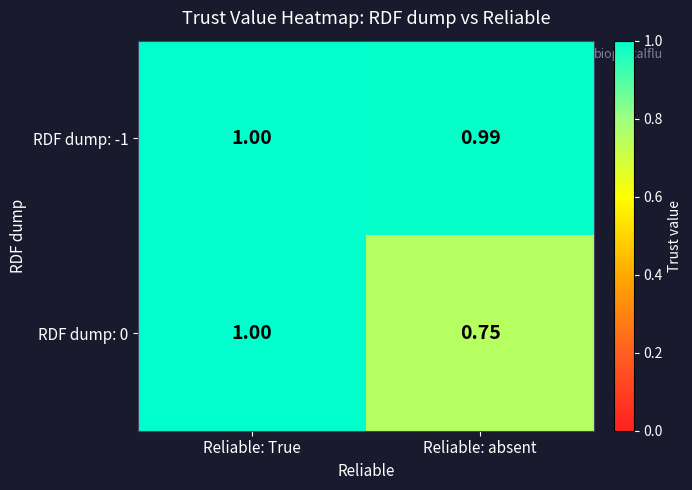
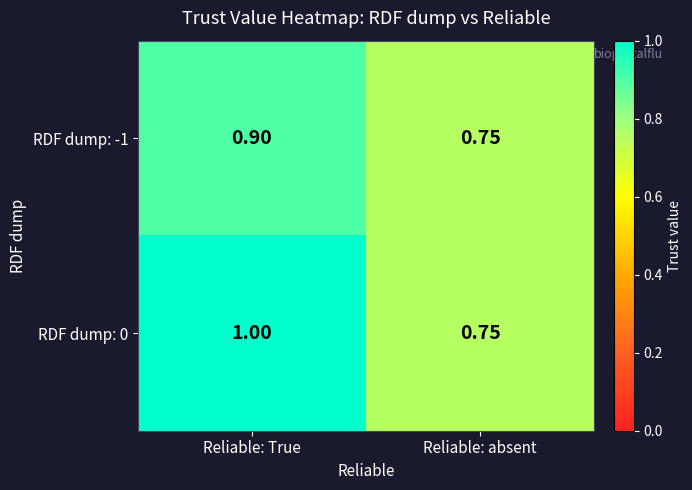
RDF dump: -1, Reliable: True: 1.00 -> 0.90
RDF dump: -1, Reliable: absent: 0.99 -> 0.75
